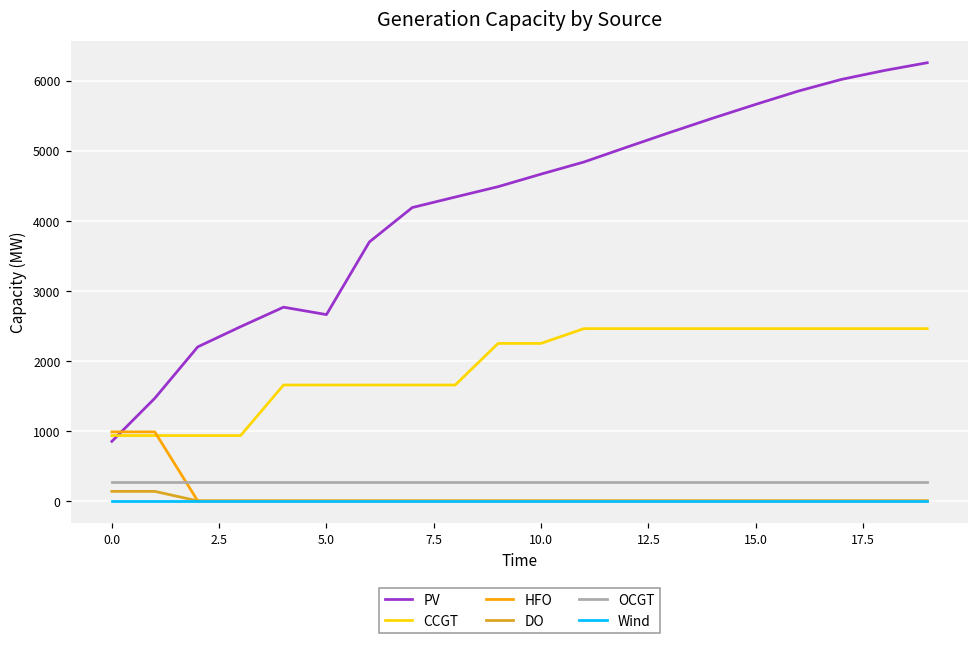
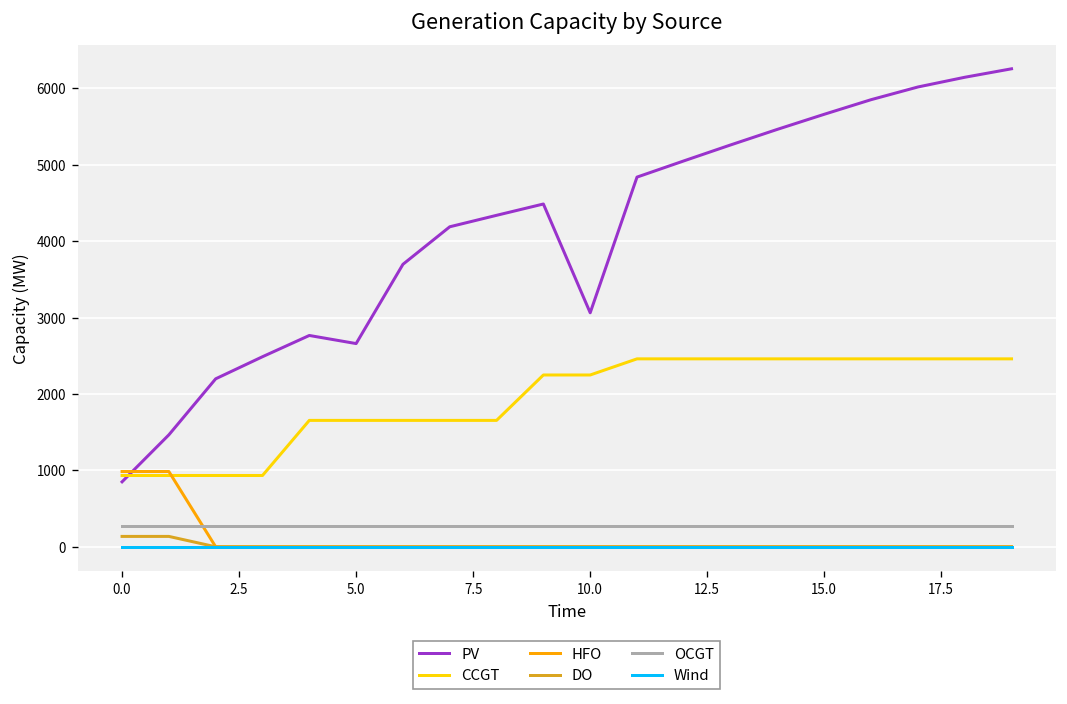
PV, 10.0: 4700 -> 3100
